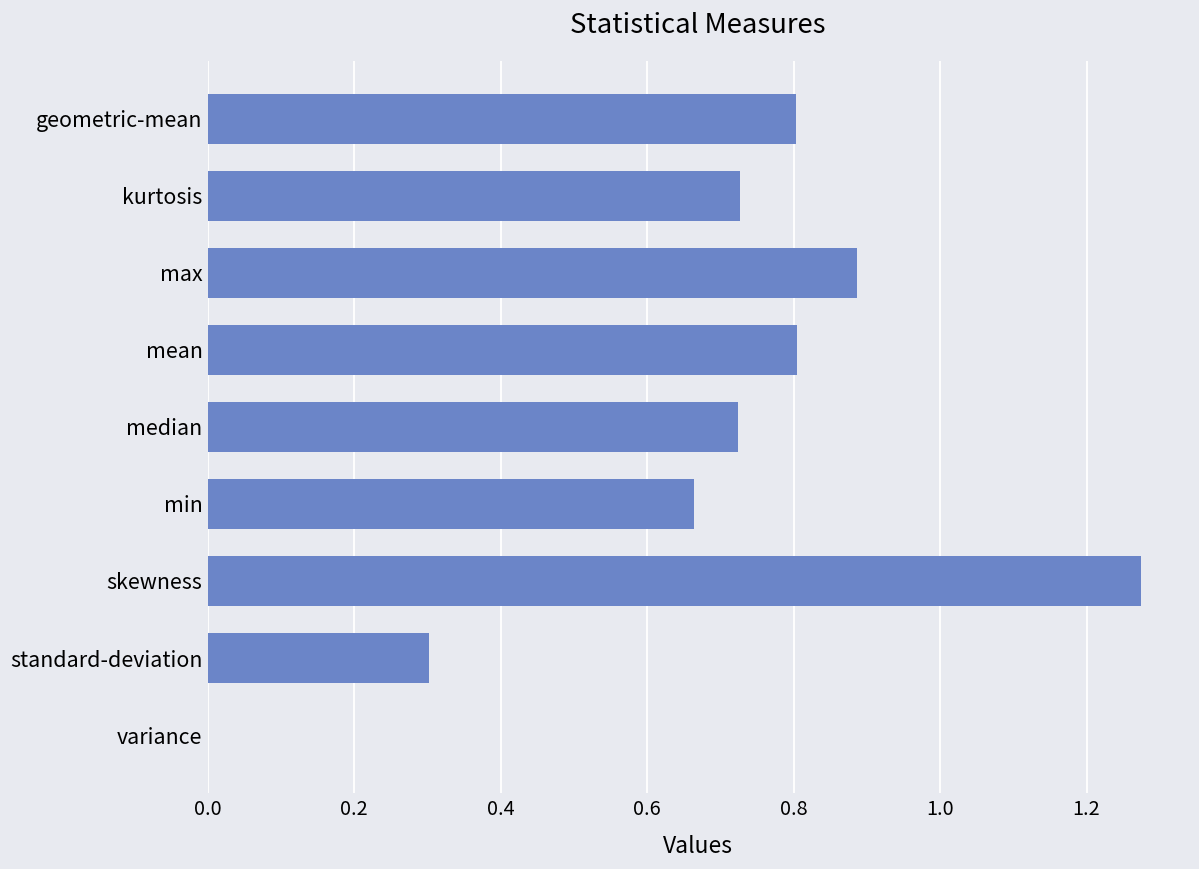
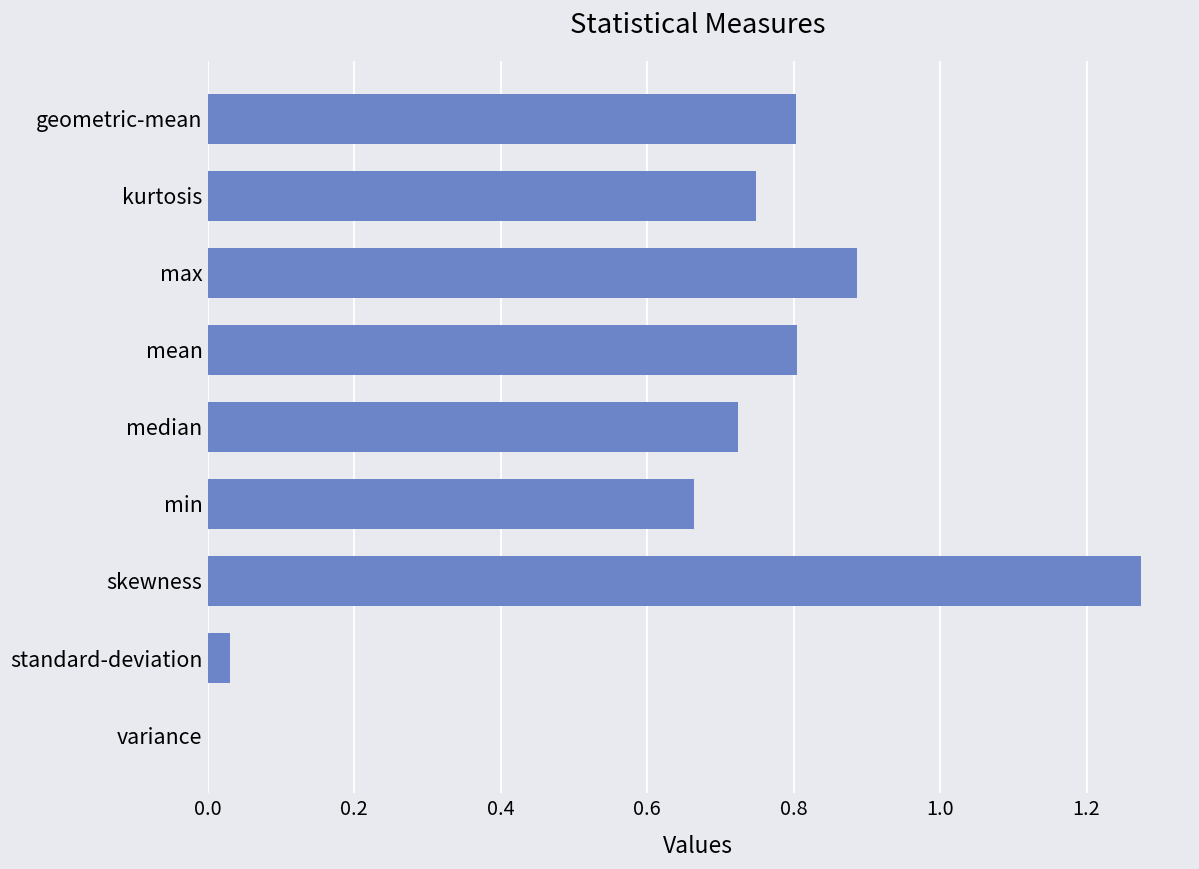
kurtosis: 0.73 -> 0.75
standard-deviation: 0.30 -> 0.03
